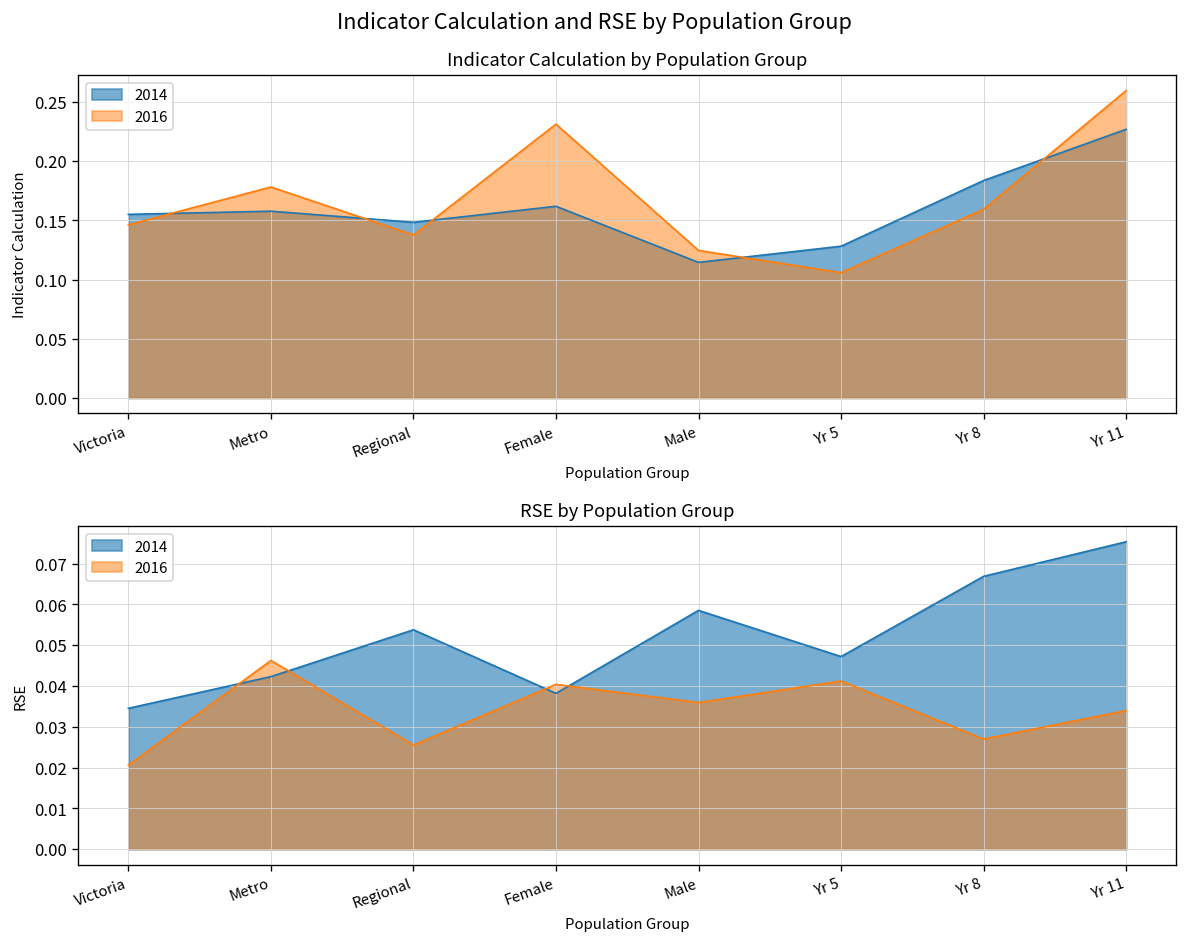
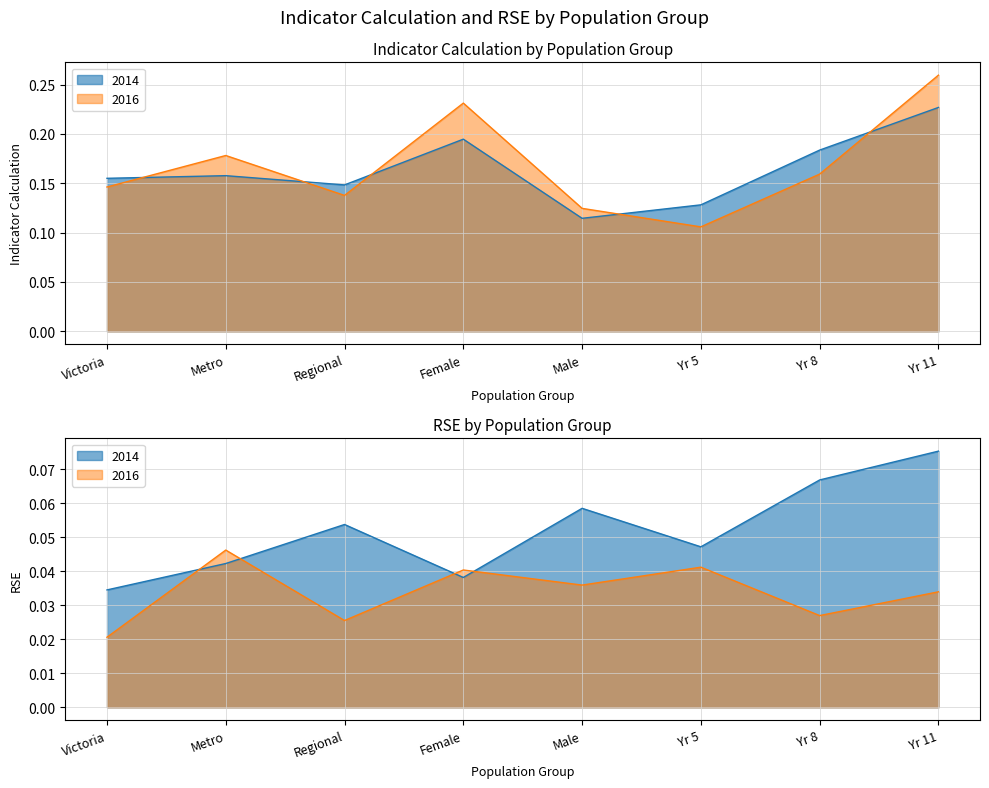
Indicator Calculation by Population Group, 2014, Female: 0.16 -> 0.19
